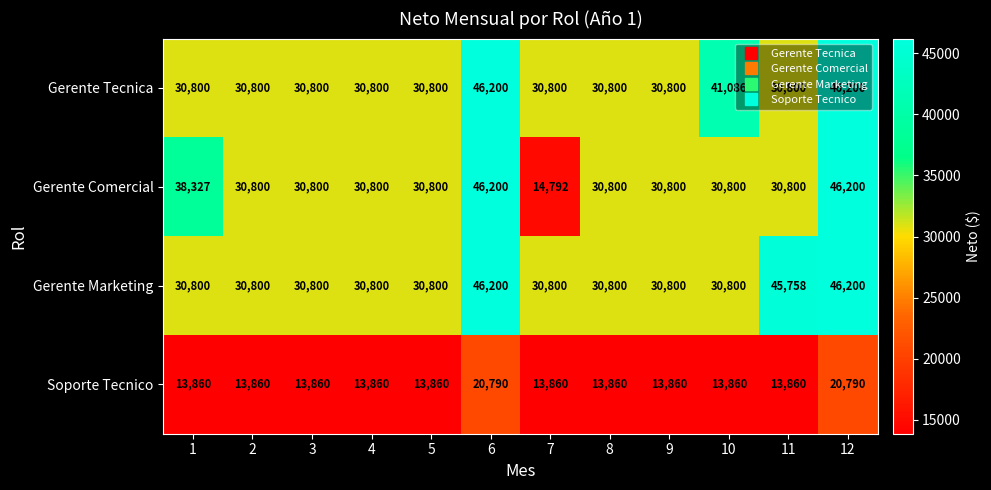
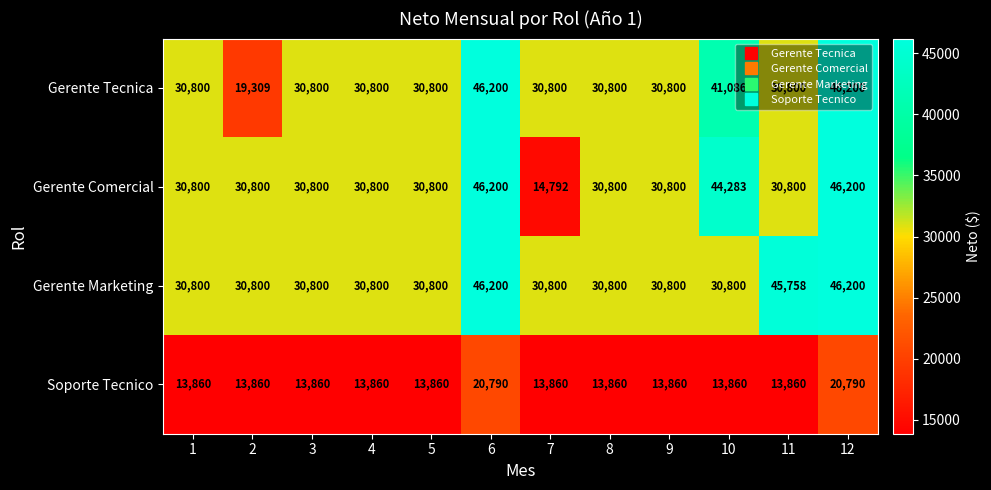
Gerente Tecnica, 2: 30,800 -> 19,309
Gerente Comercial, 1: 38,327 -> 30,800
Gerente Comercial, 10: 30,800 -> 44,283
